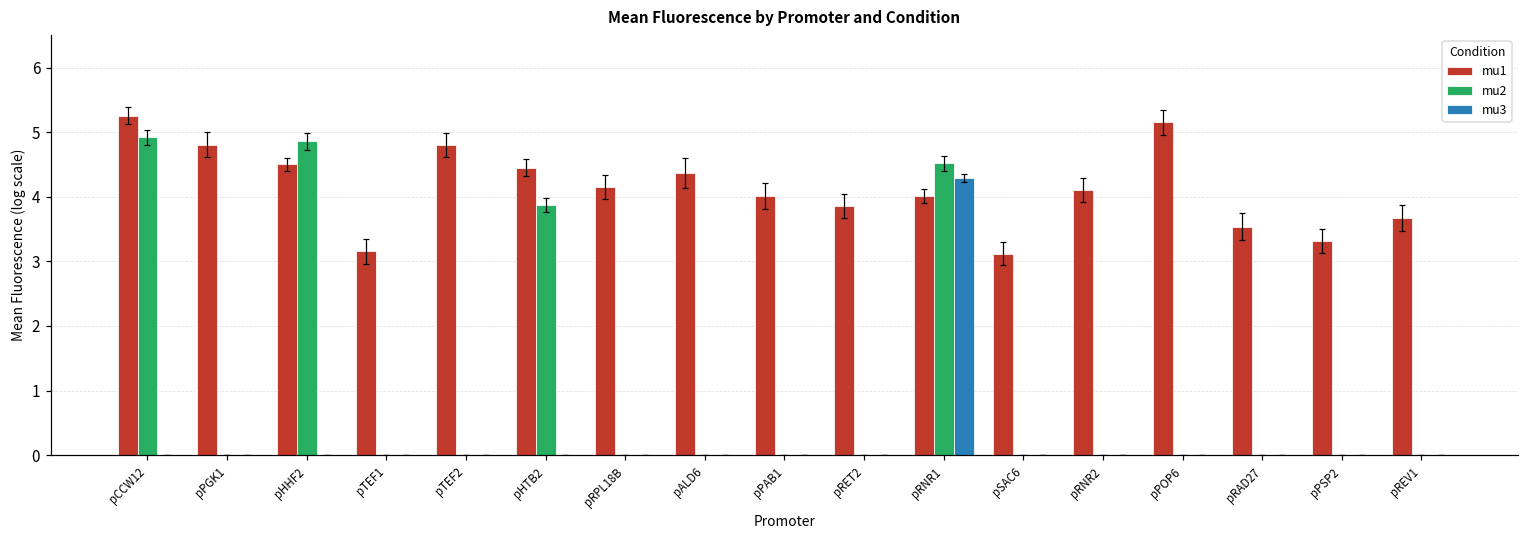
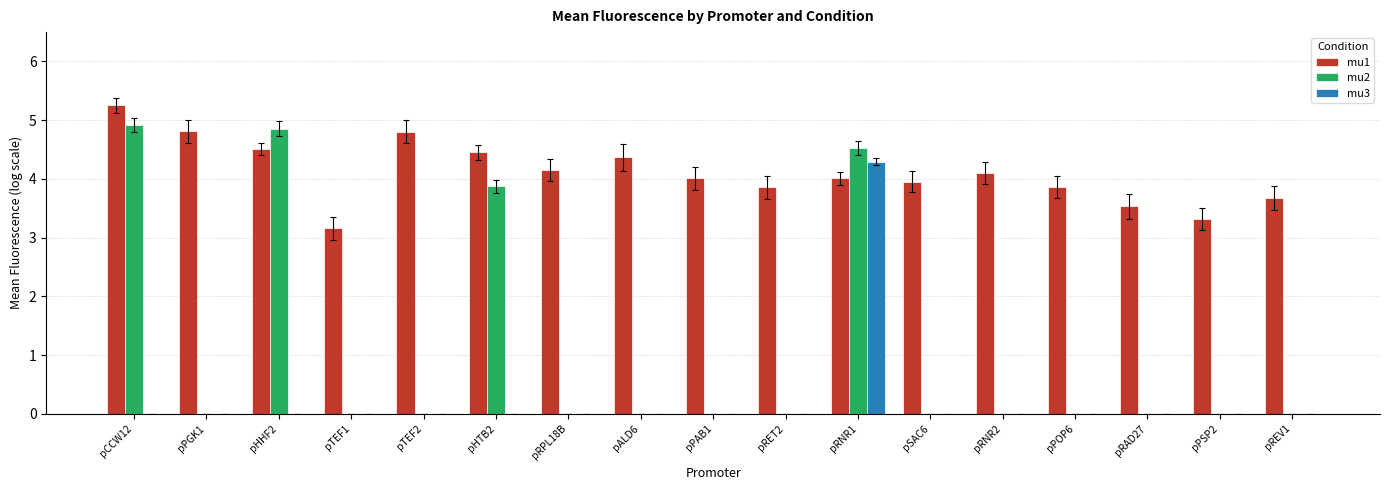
mu1, pSAC6: 3.1 -> 3.9
mu1, pPOP6: 5.2 -> 3.9
